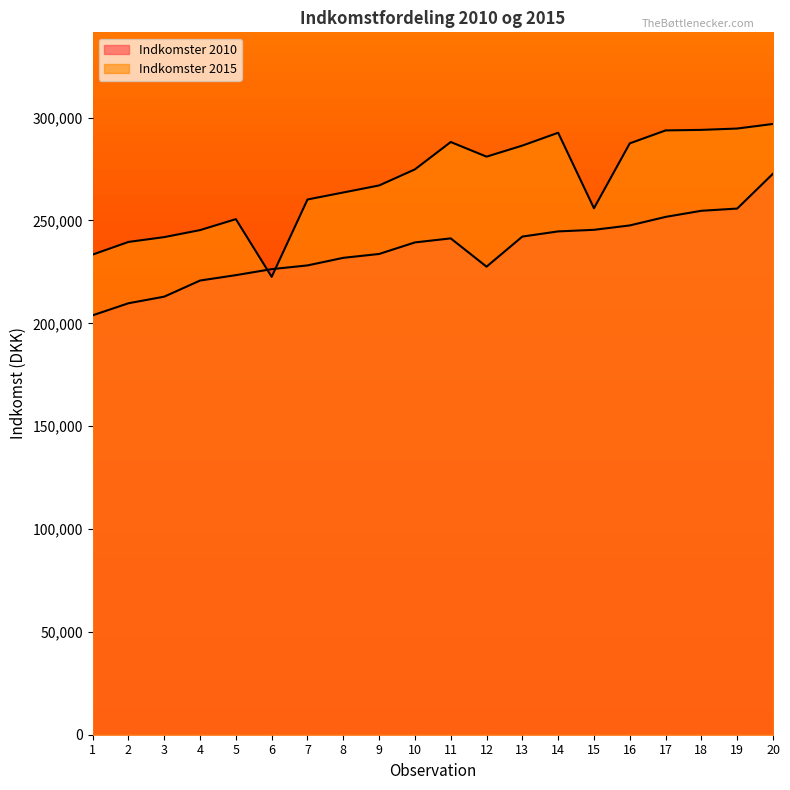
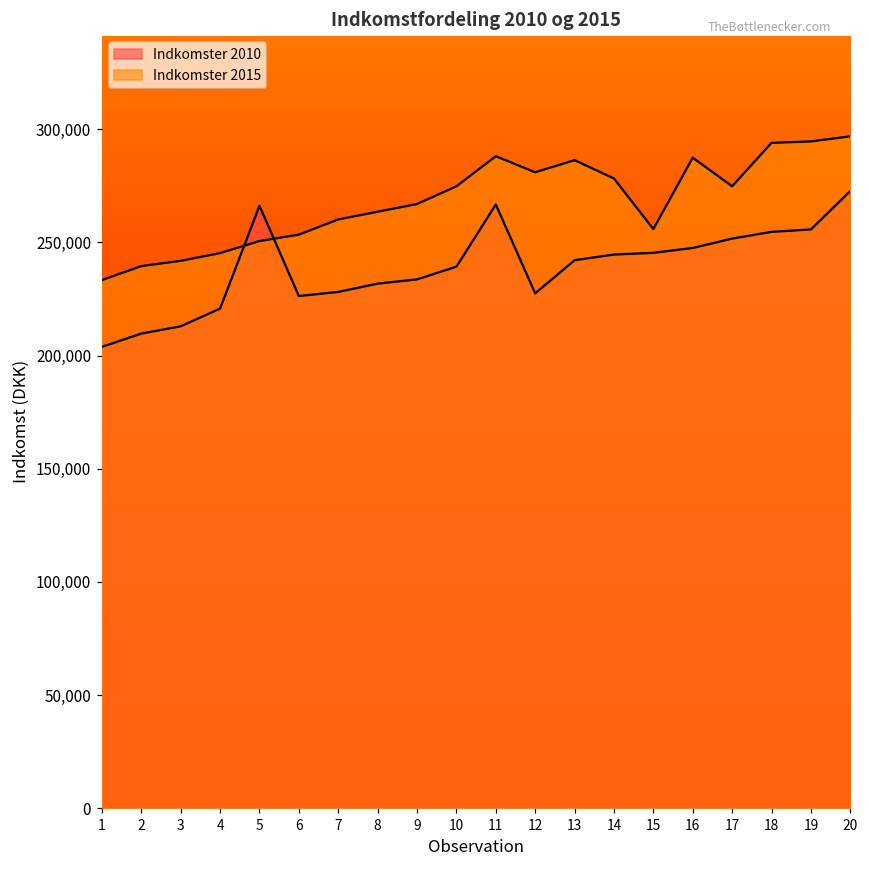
Indkomster 2010, 5: 223,000 -> 266,000
Indkomster 2015, 6: 223,000 -> 253,000
Indkomster 2010, 11: 241,000 -> 267,000
Indkomster 2015, 14: 293,000 -> 278,000
Indkomster 2015, 17: 294,000 -> 275,000
